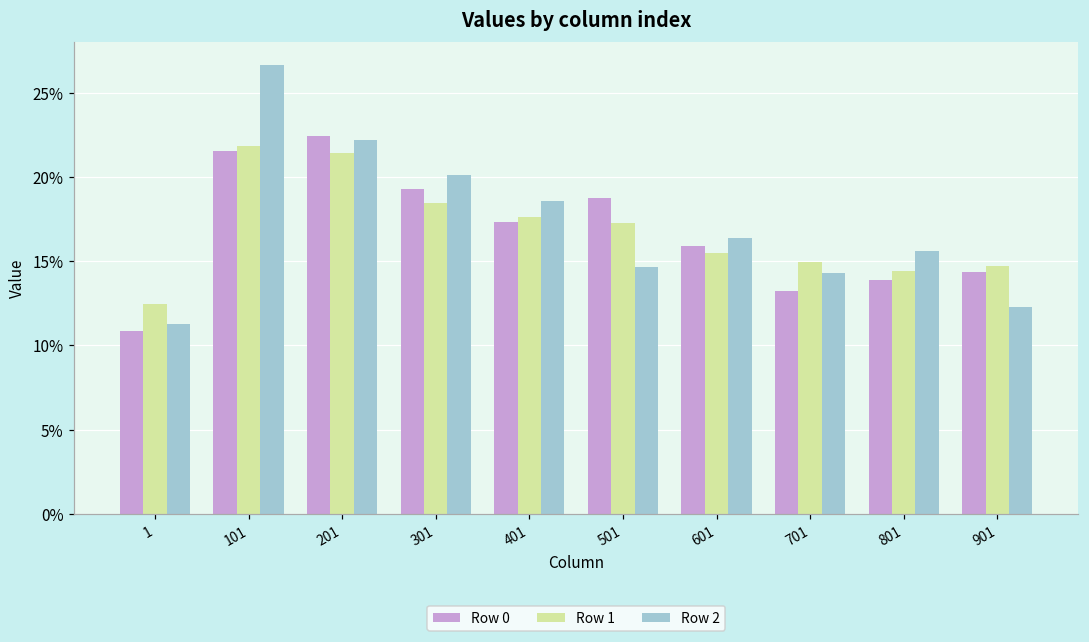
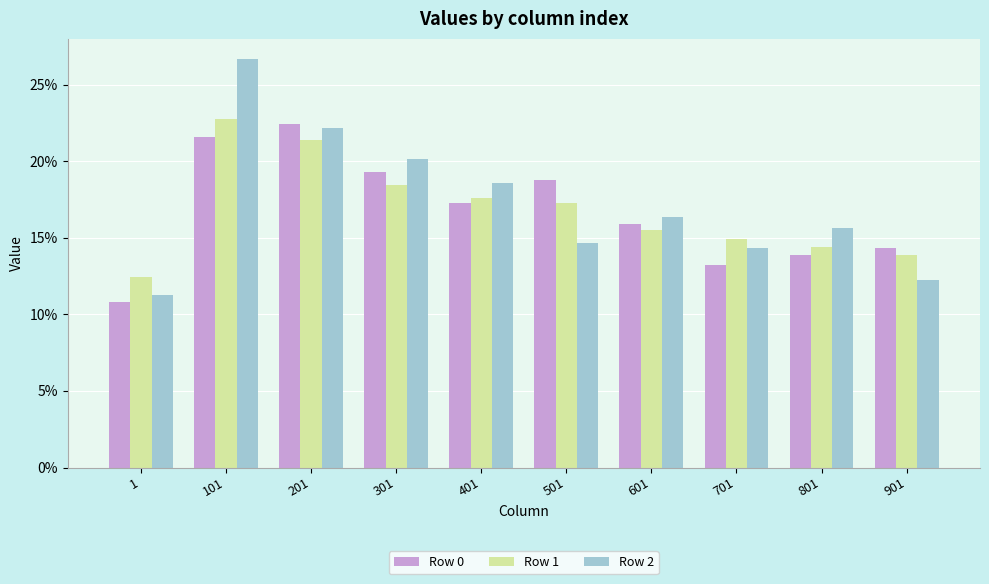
Row 1, 101: 21.8% -> 22.7%
Row 1, 901: 14.7% -> 13.9%
